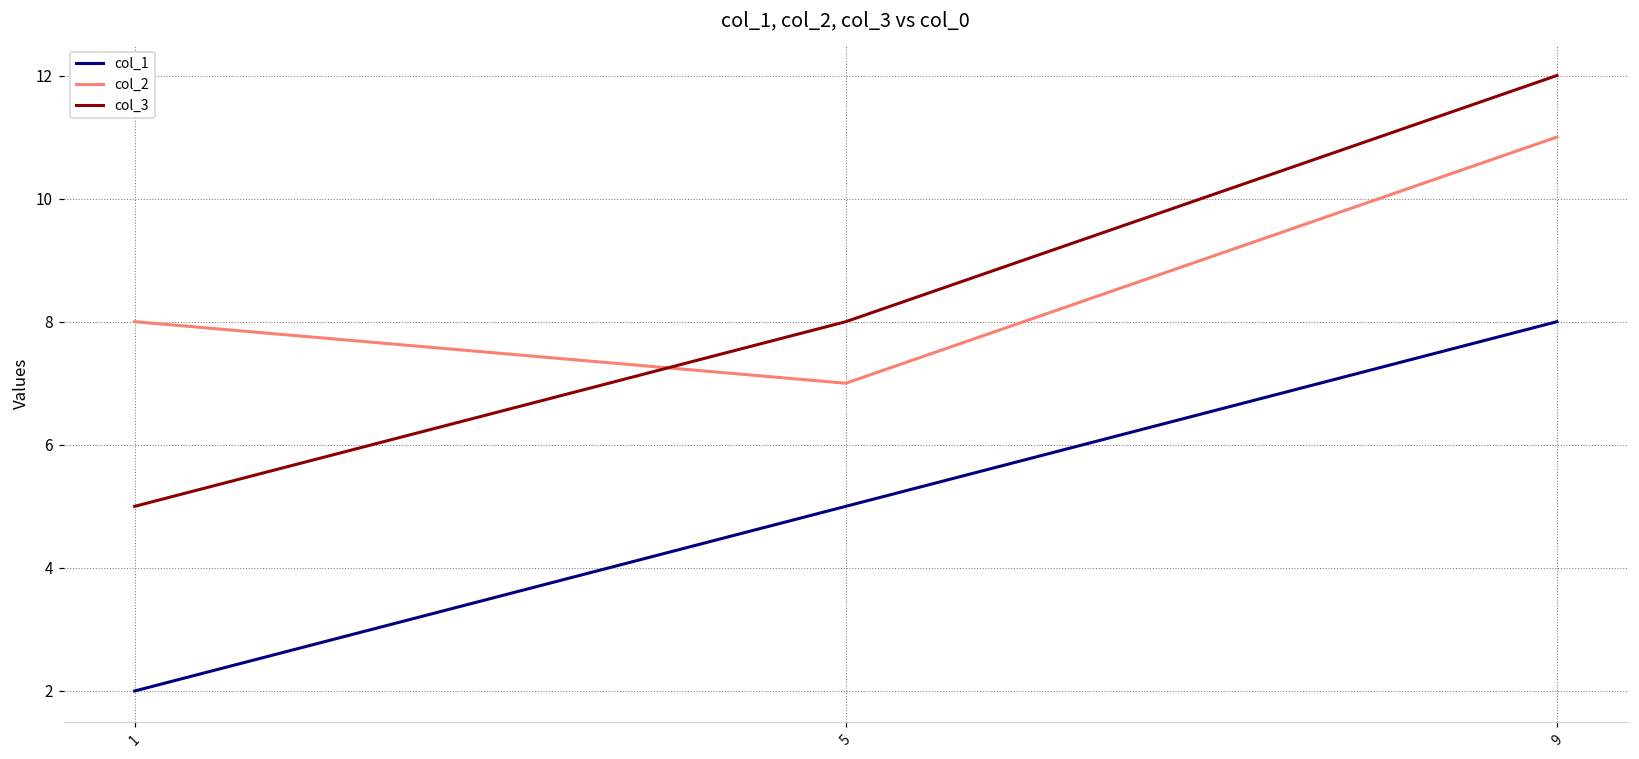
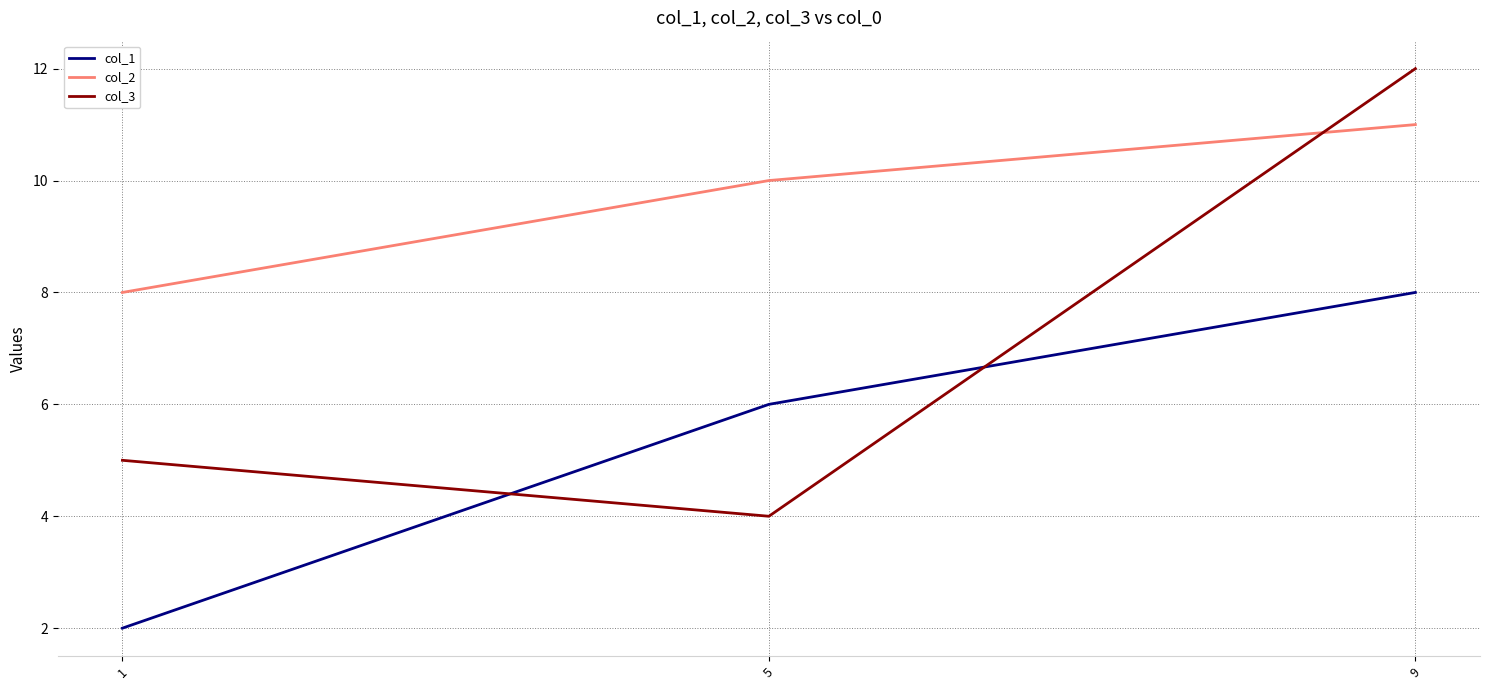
col_1, 5: 5 -> 6
col_2, 5: 7 -> 10
col_3, 5: 8 -> 4
